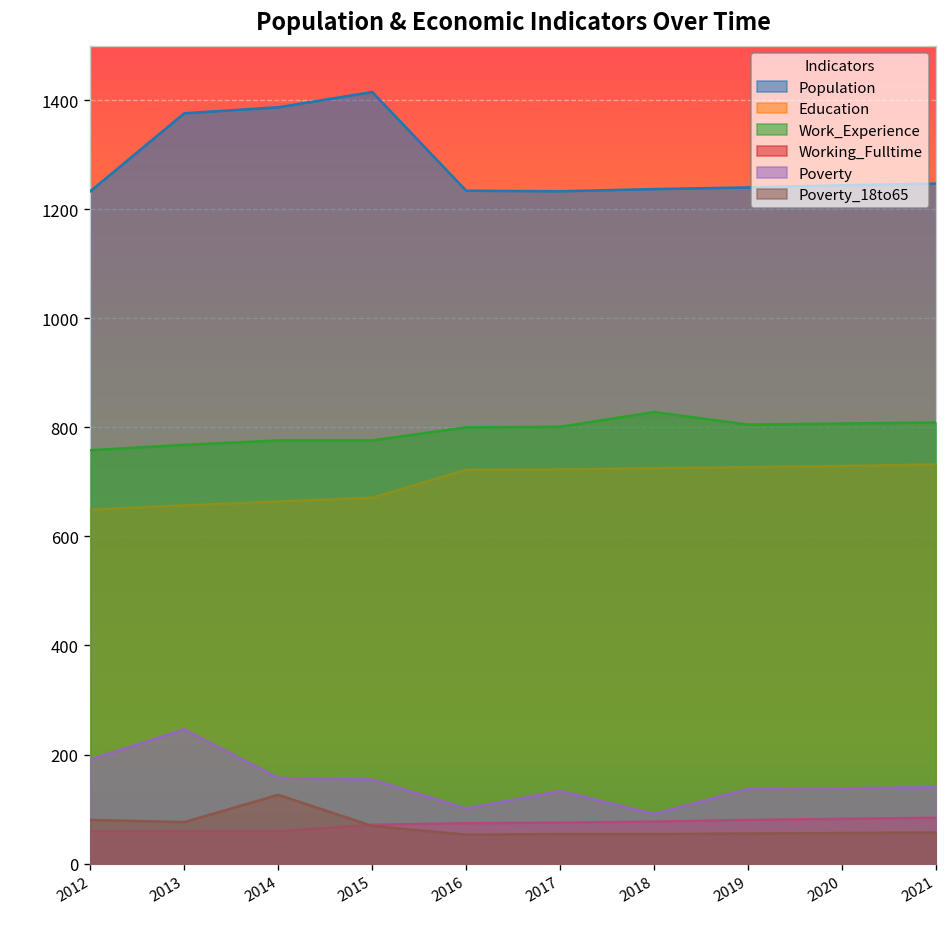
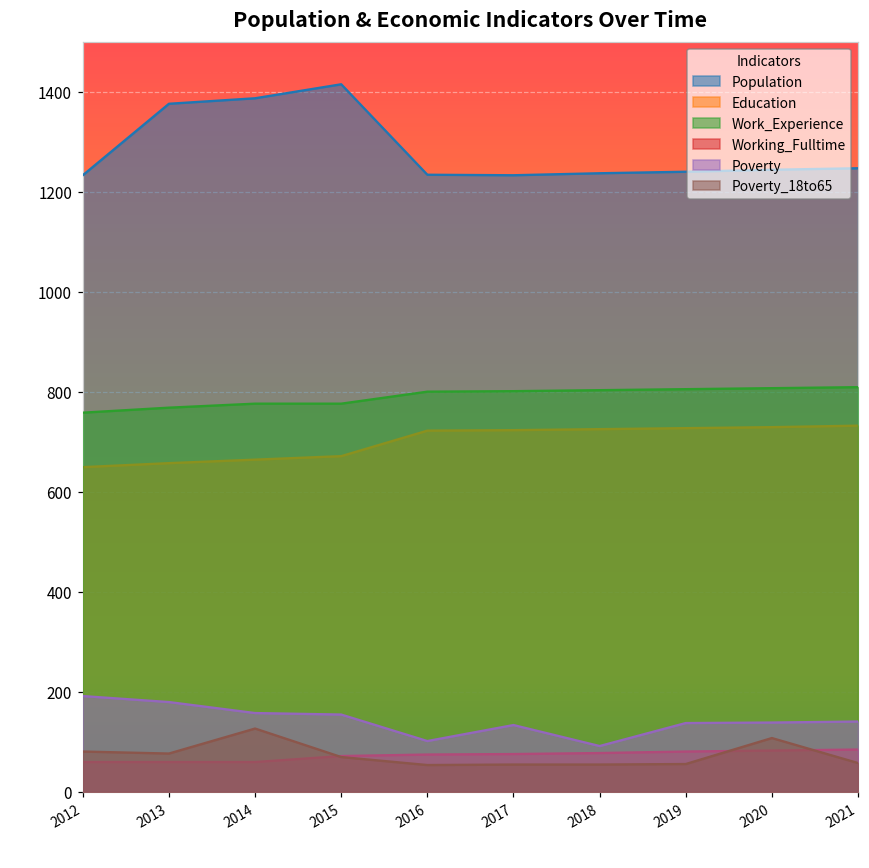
Poverty, 2013: 250 -> 180
Work_Experience, 2018: 830 -> 800
Poverty_18to65, 2020: 60 -> 110
